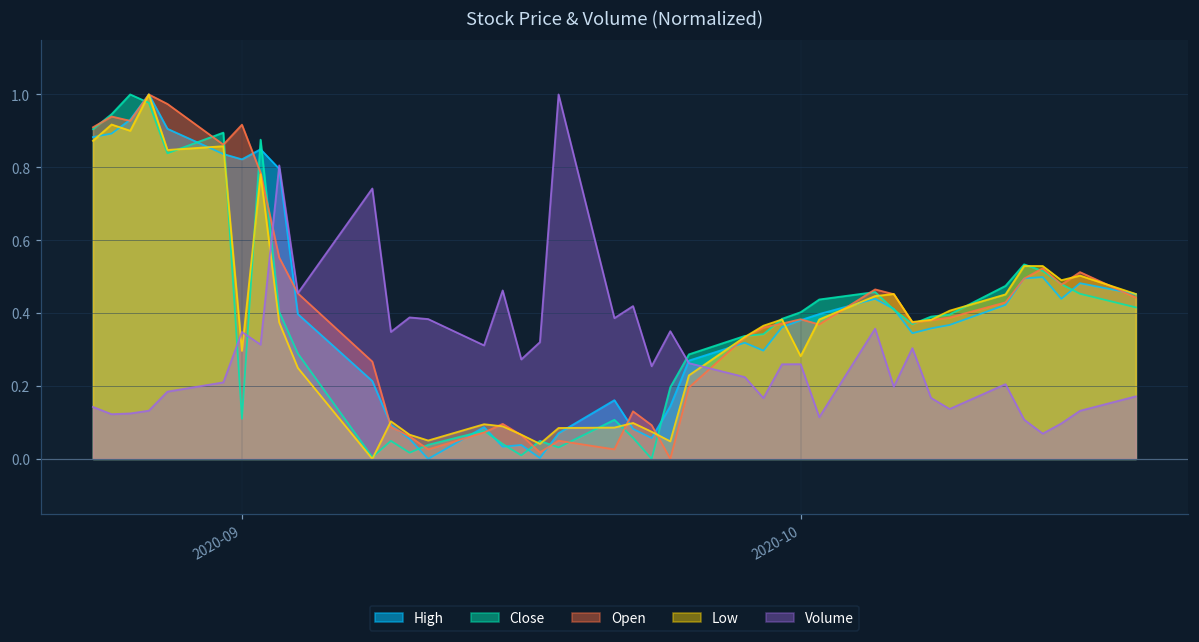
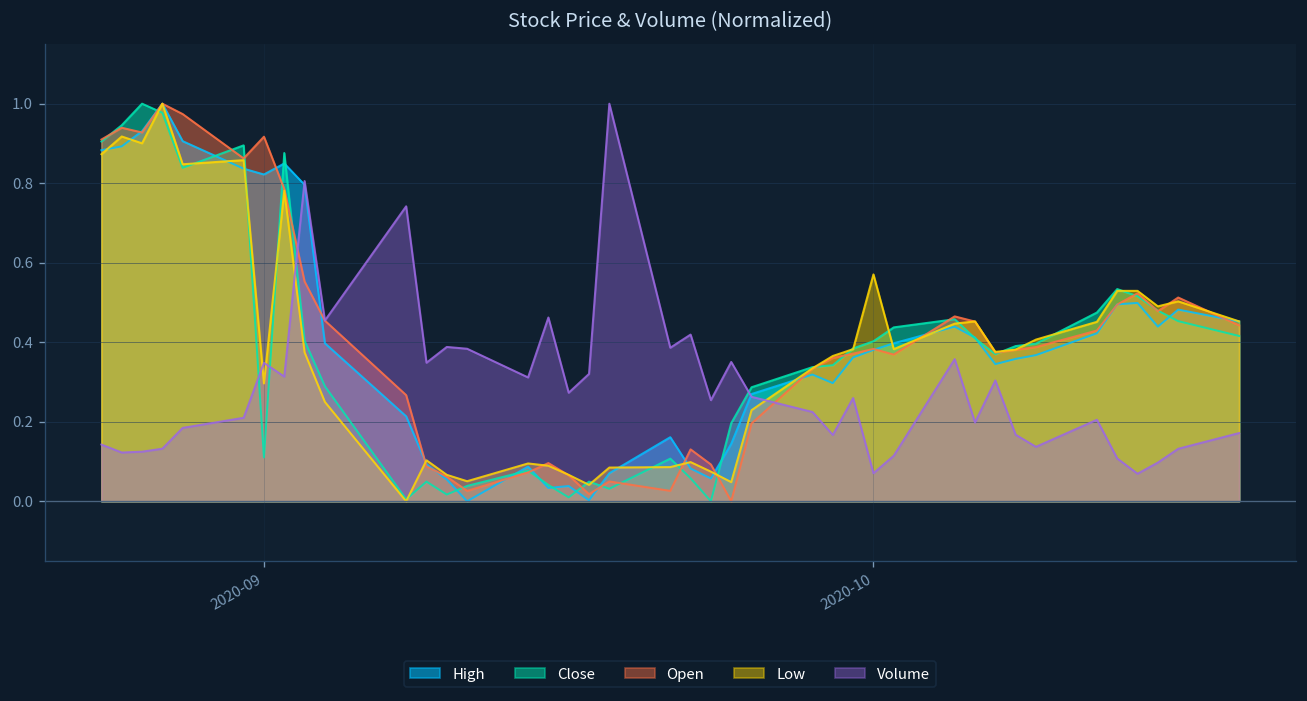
Low, 2020-10: 0.28 -> 0.57
Volume, 2020-10: 0.26 -> 0.07
